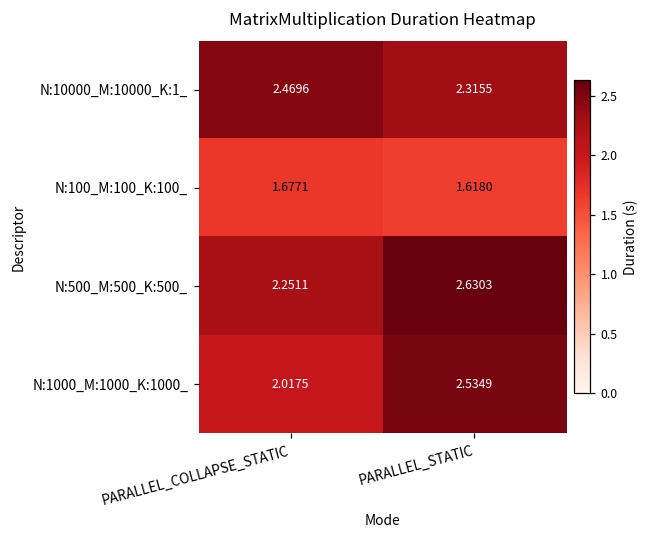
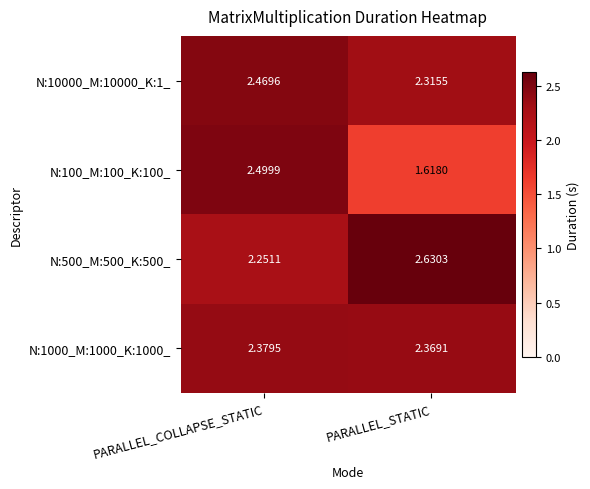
N:100_M:100_K:100_, PARALLEL_COLLAPSE_STATIC: 1.6771 -> 2.4999
N:1000_M:1000_K:1000_, PARALLEL_COLLAPSE_STATIC: 2.0175 -> 2.3795
N:1000_M:1000_K:1000_, PARALLEL_STATIC: 2.5349 -> 2.3691
